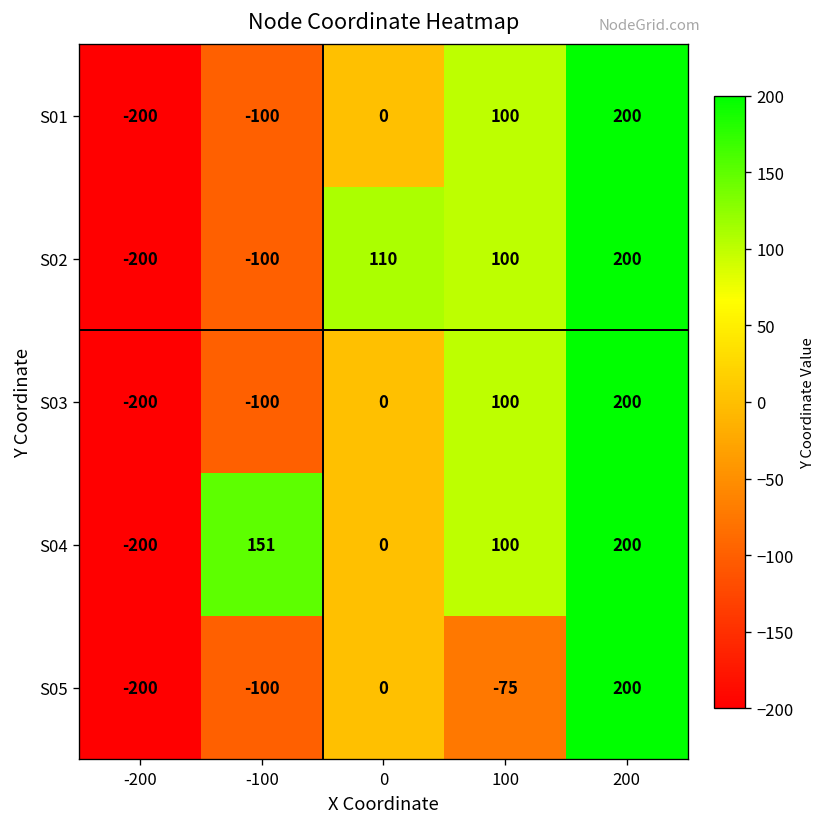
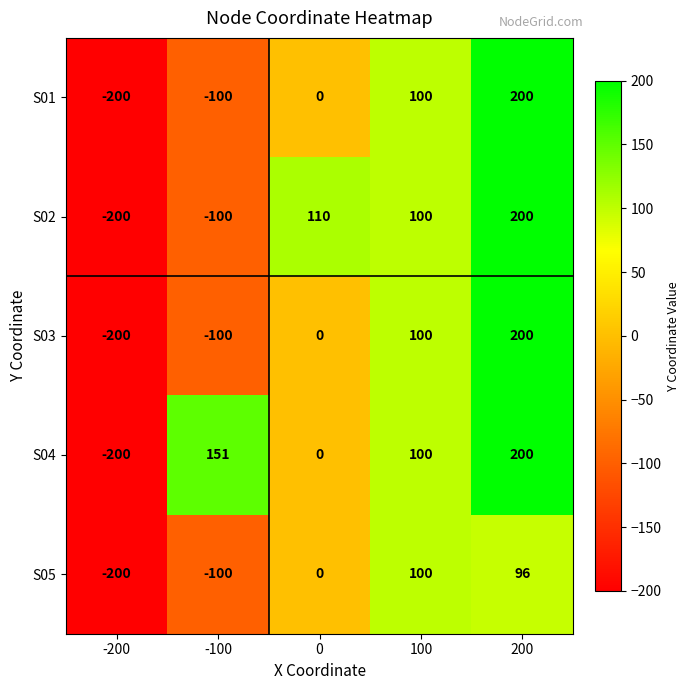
S05, 100: -75 -> 100
S05, 200: 200 -> 96
